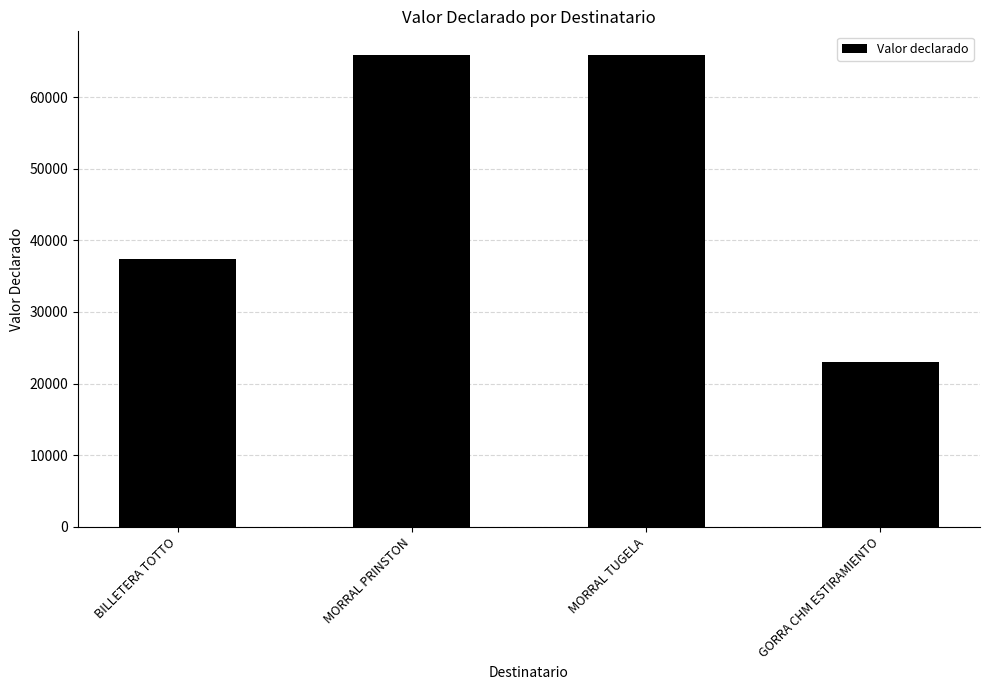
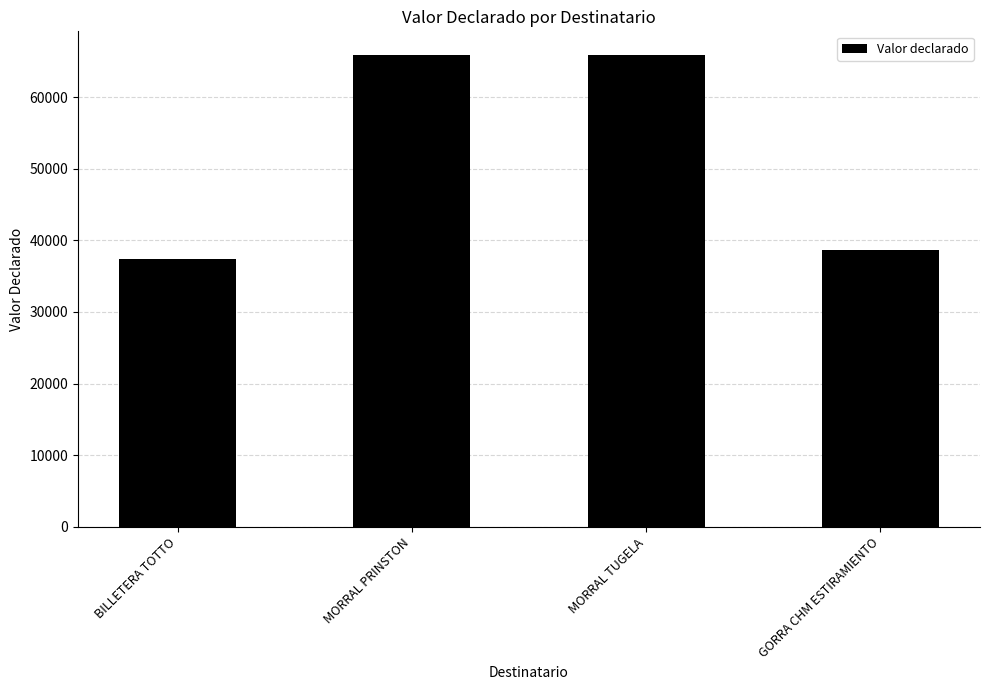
GORRA CHM ESTIRAMIENTO: 23000 -> 39000
